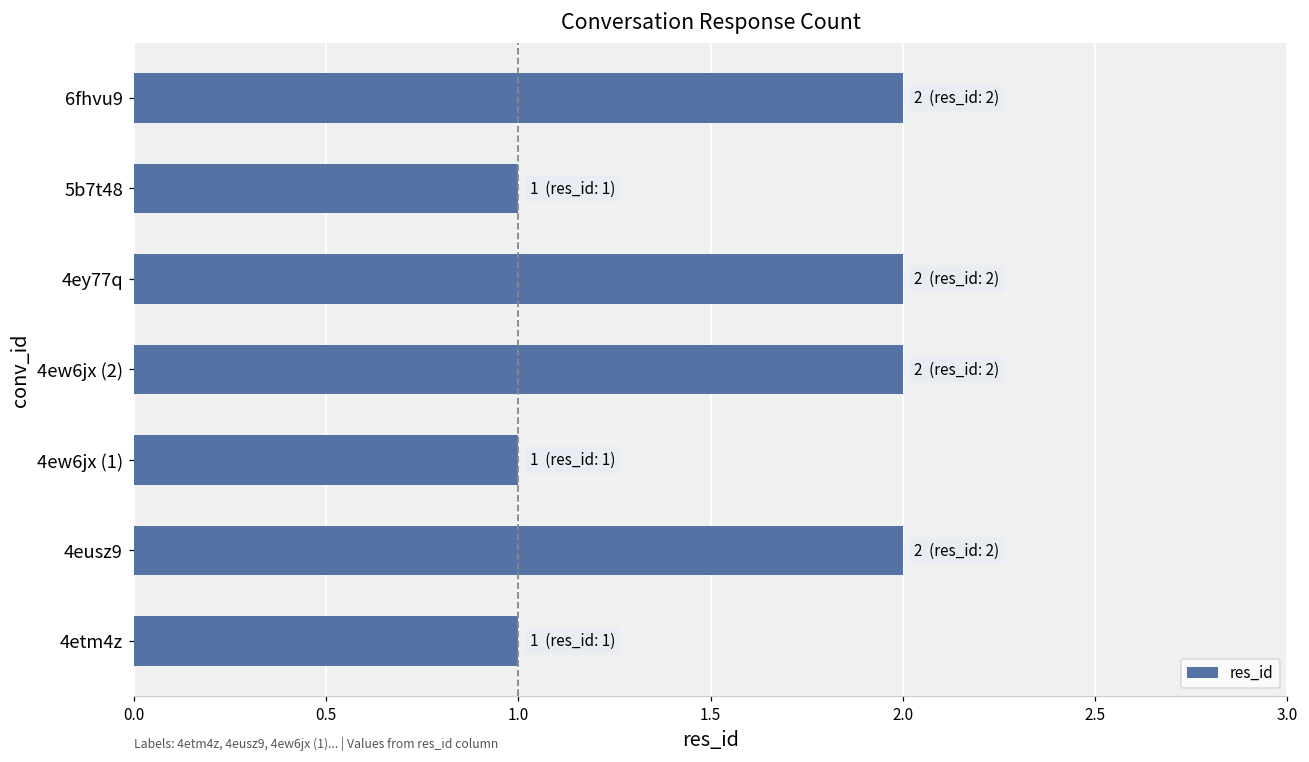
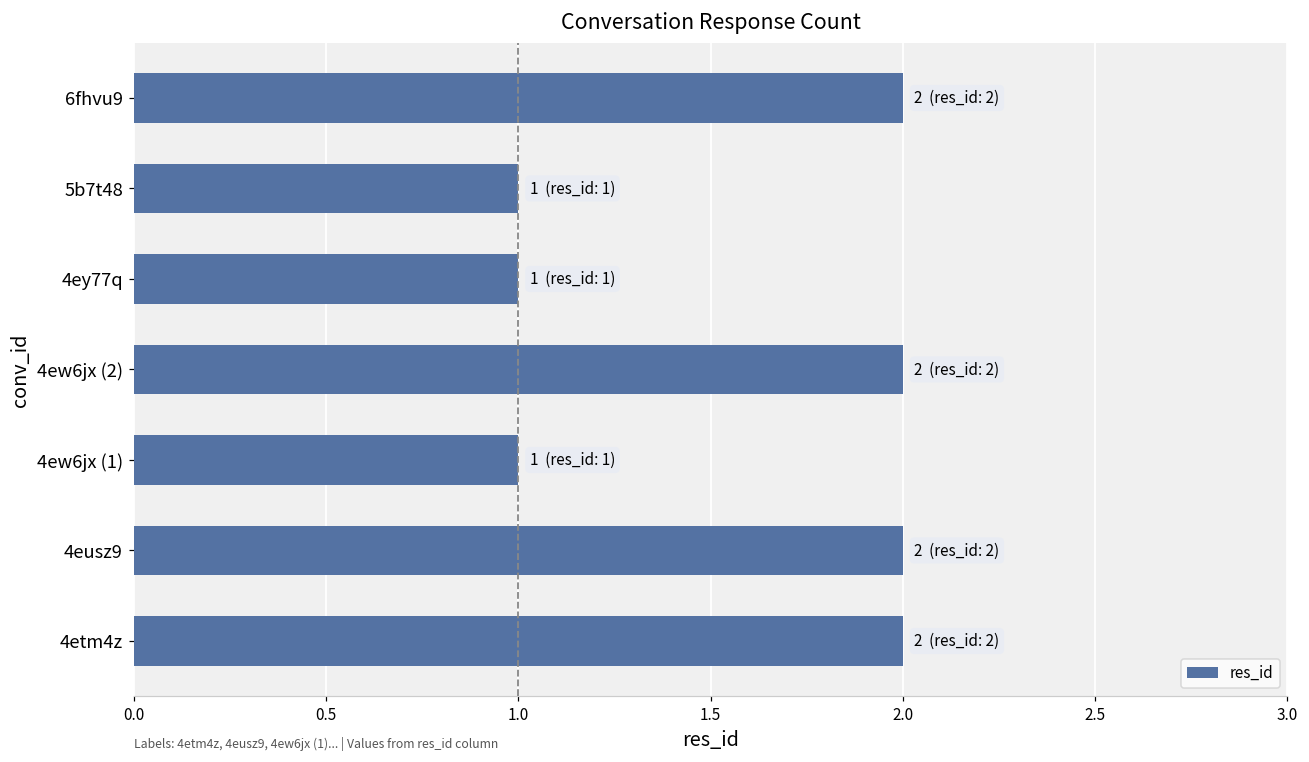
4ey77q: 2 (res_id: 2) -> 1 (res_id: 1)
4etm4z: 1 (res_id: 1) -> 2 (res_id: 2)
